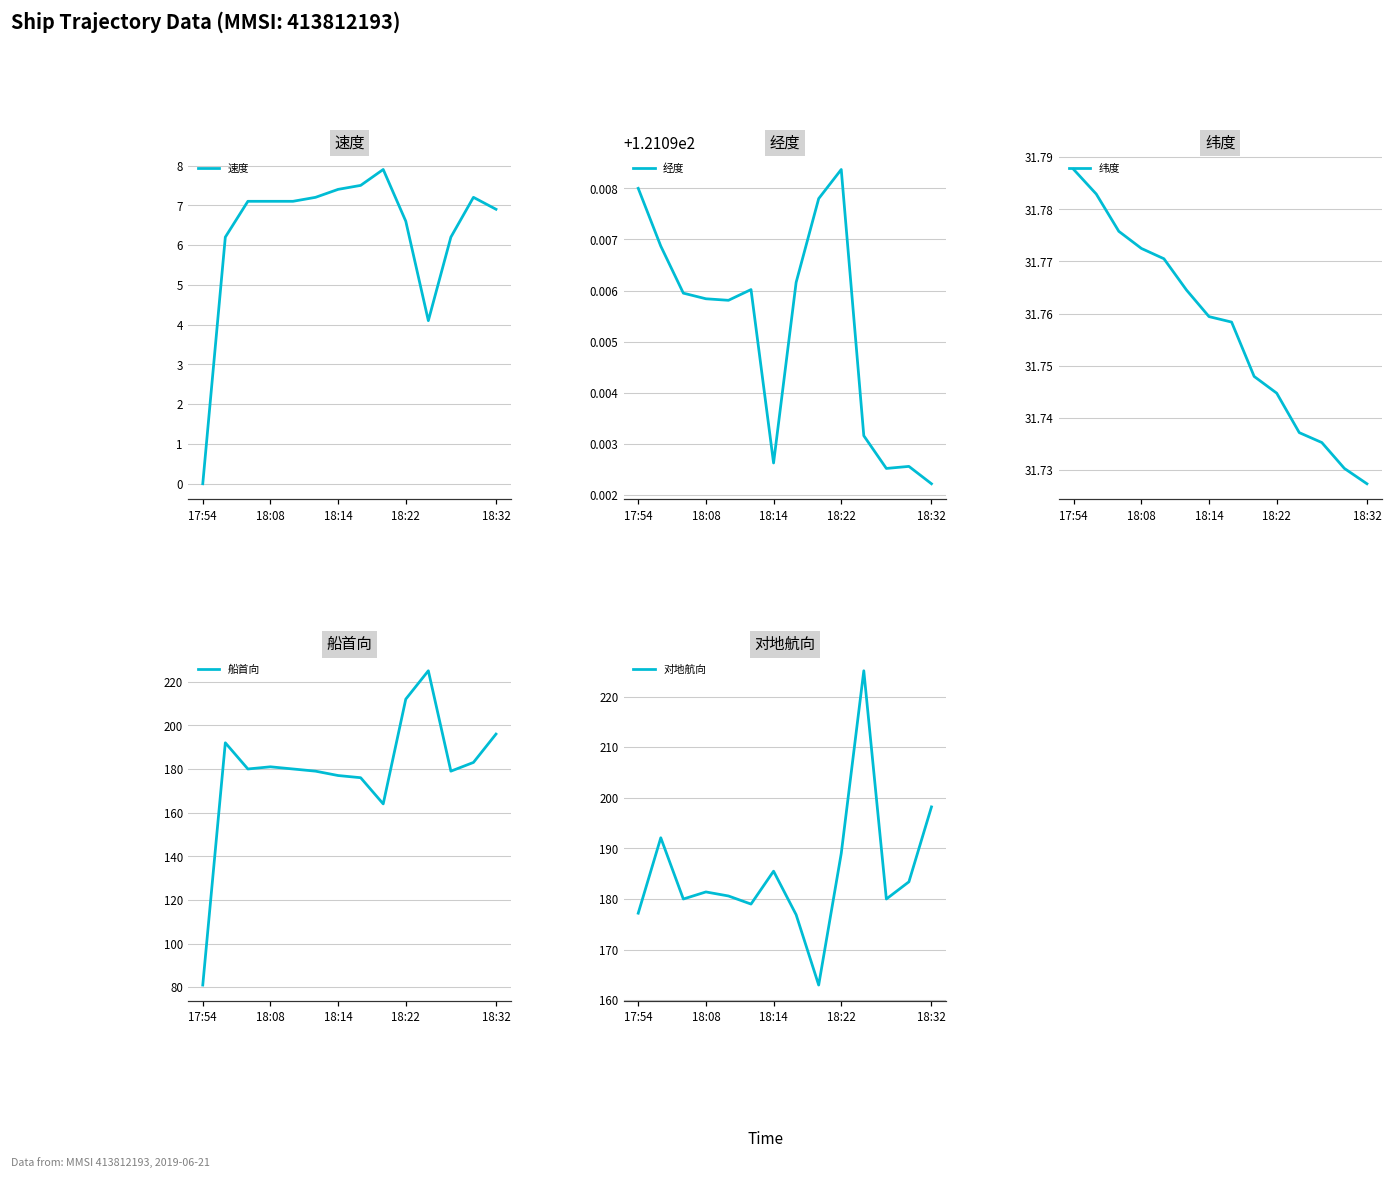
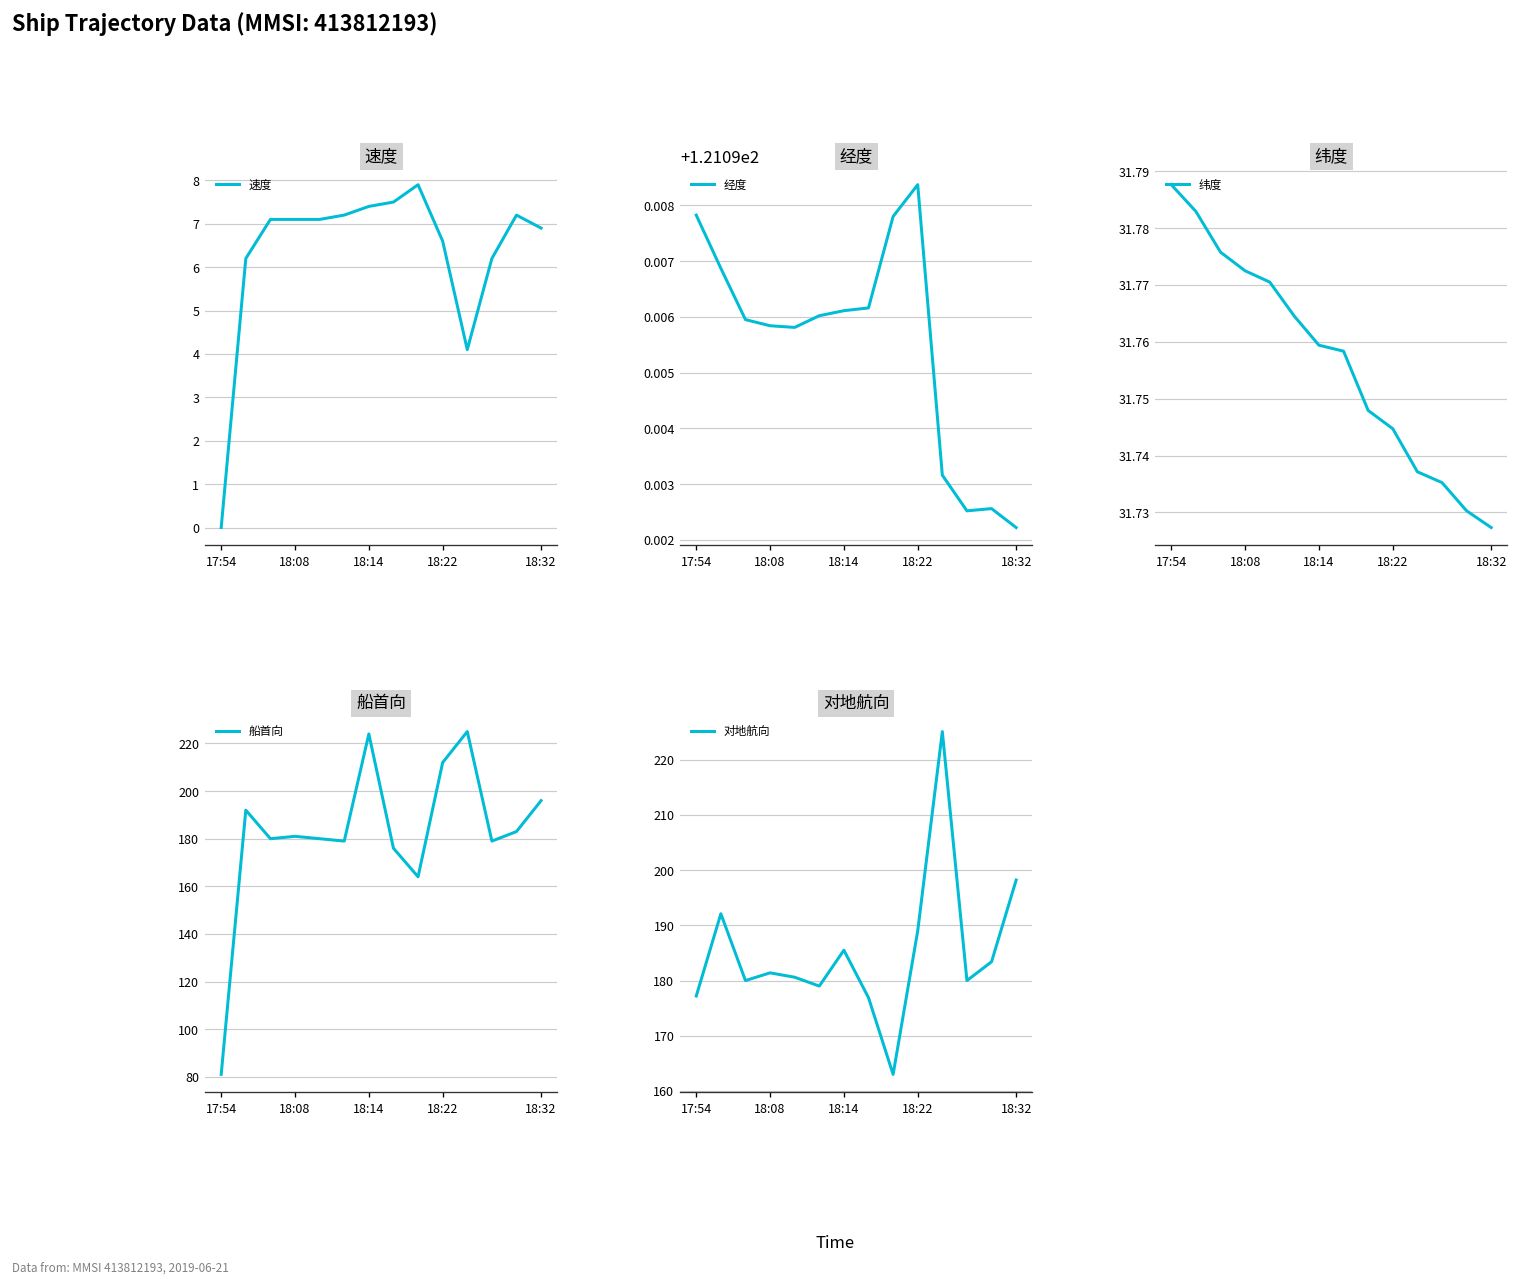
经度, 17:54: 121.0980 -> 121.0978
经度, 18:14: 121.0926 -> 121.0961
船首向, 18:14: 177 -> 224
